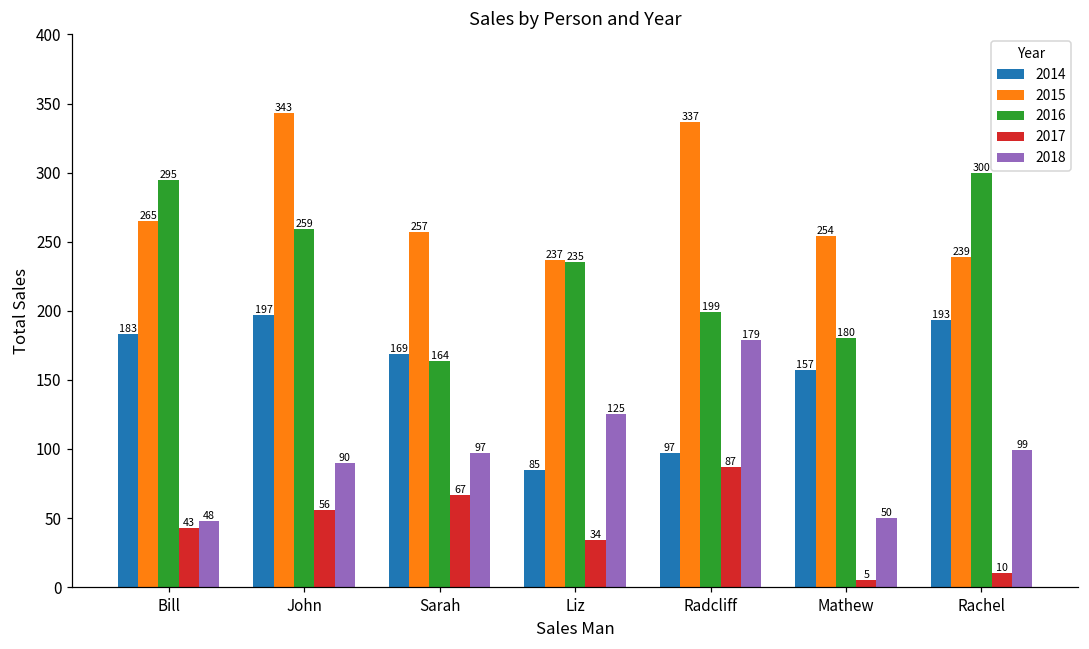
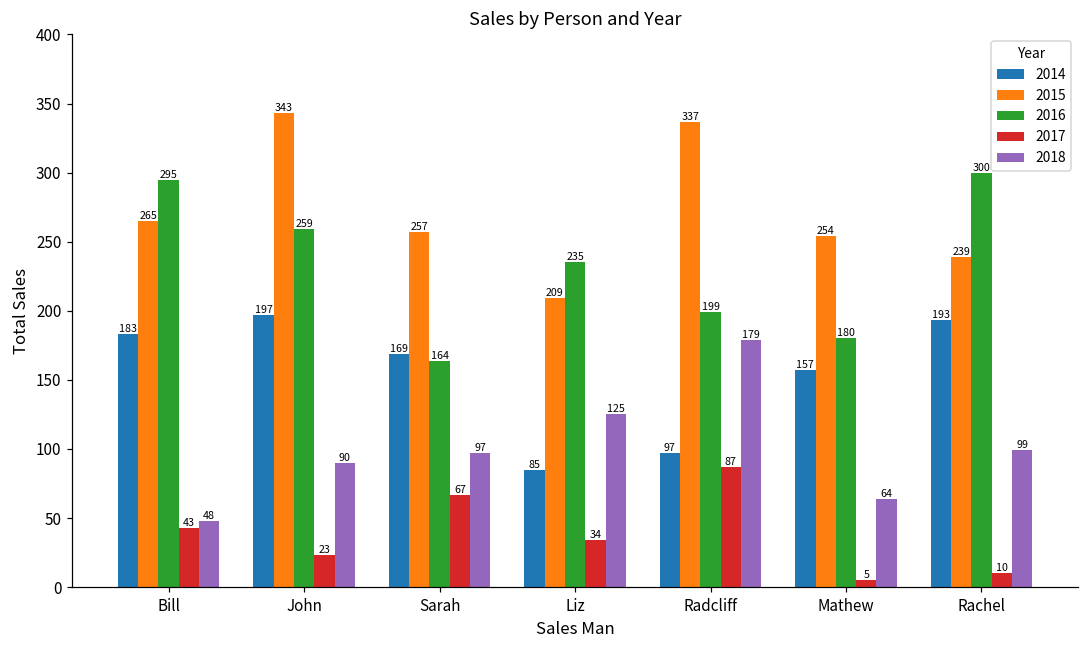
2017, John: 56 -> 23
2015, Liz: 237 -> 209
2018, Mathew: 50 -> 64
